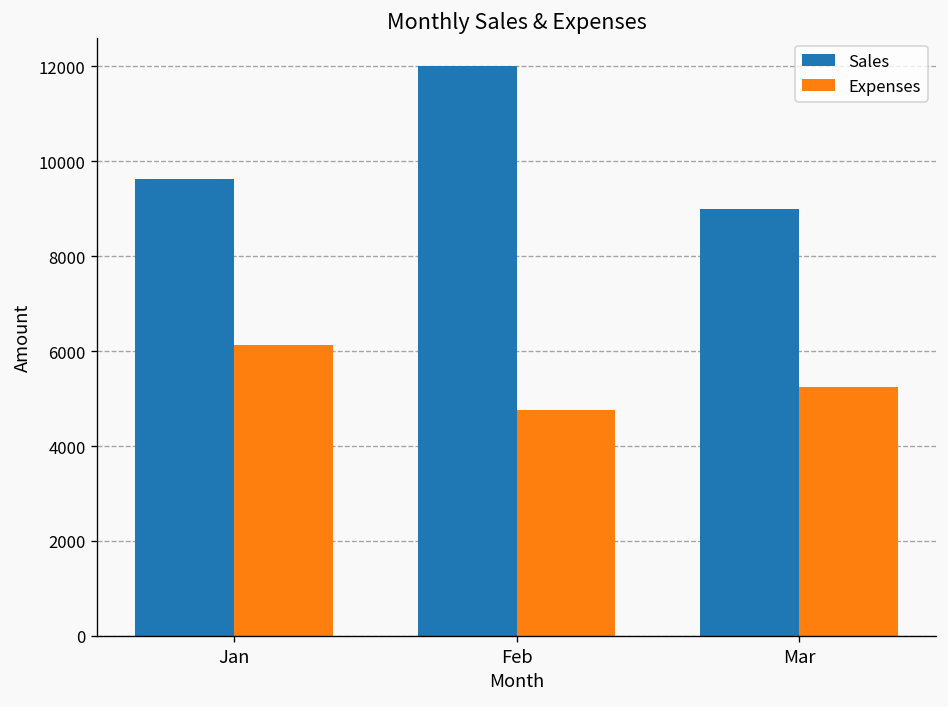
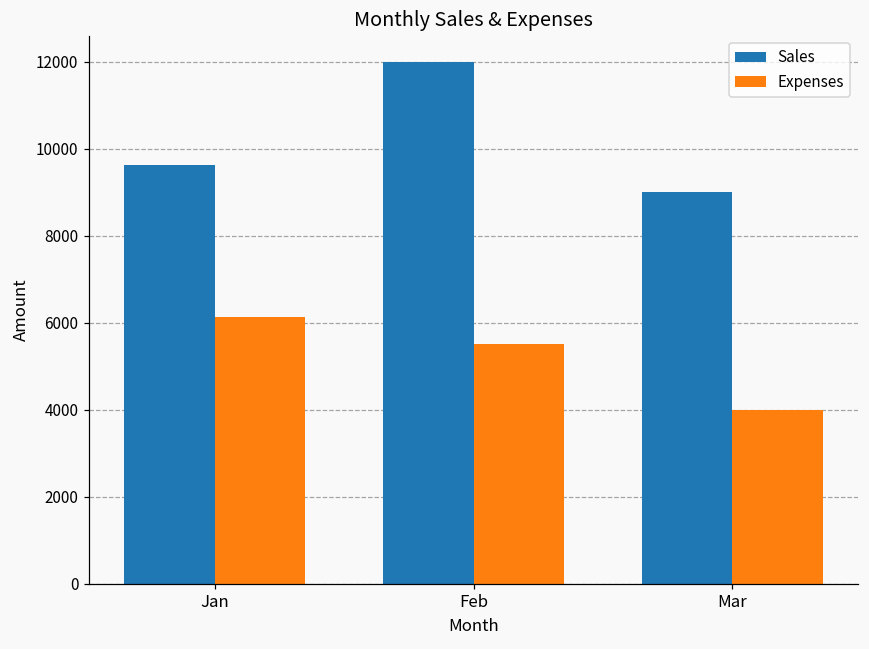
Expenses, Feb: 4800 -> 5500
Expenses, Mar: 5200 -> 4000
